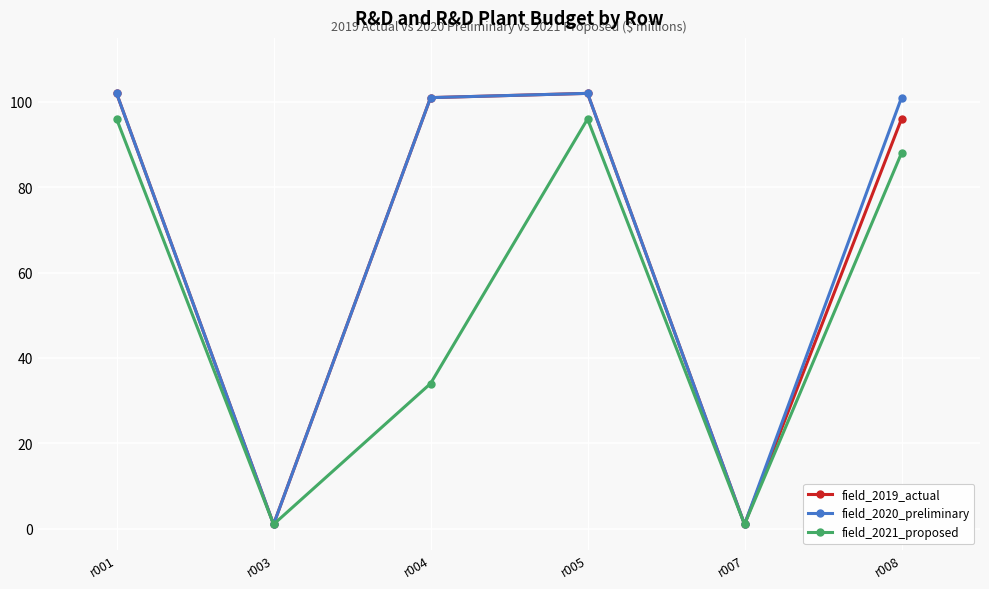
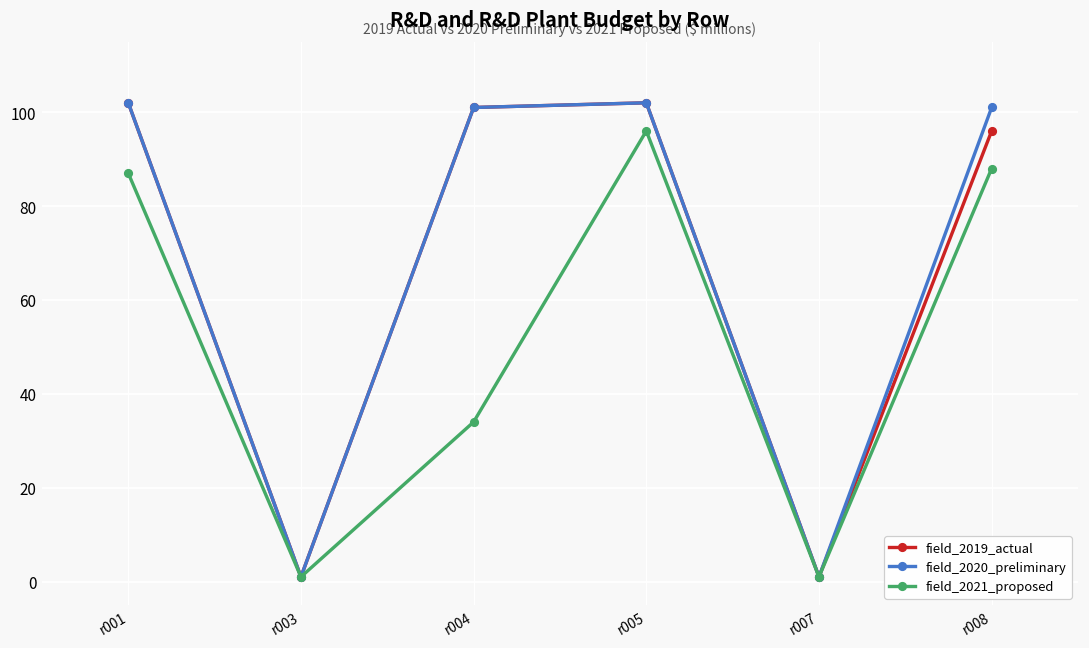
field_2021_proposed, r001: 96 -> 87
